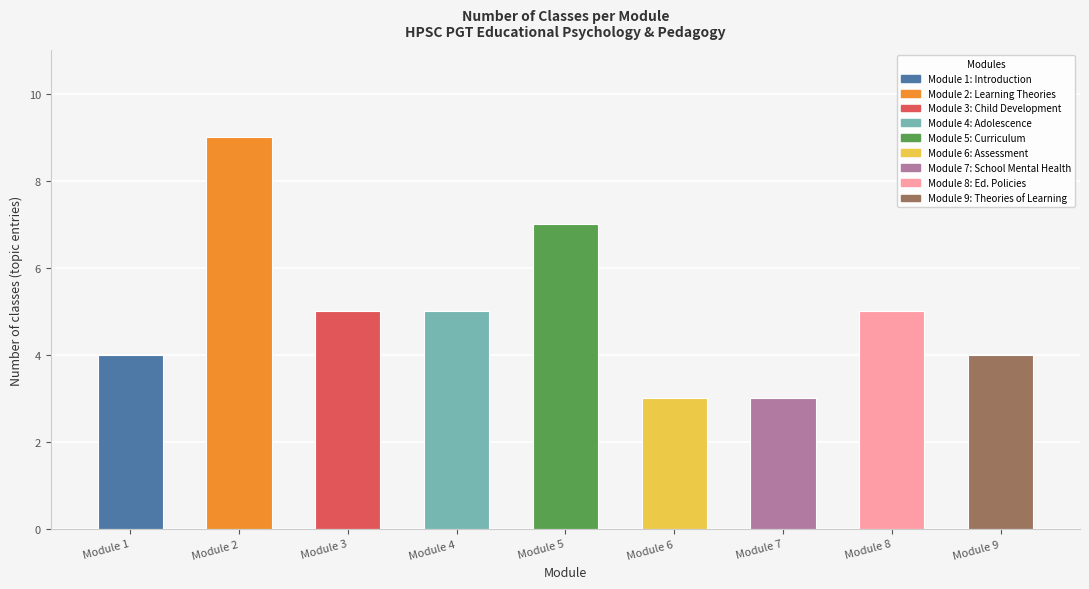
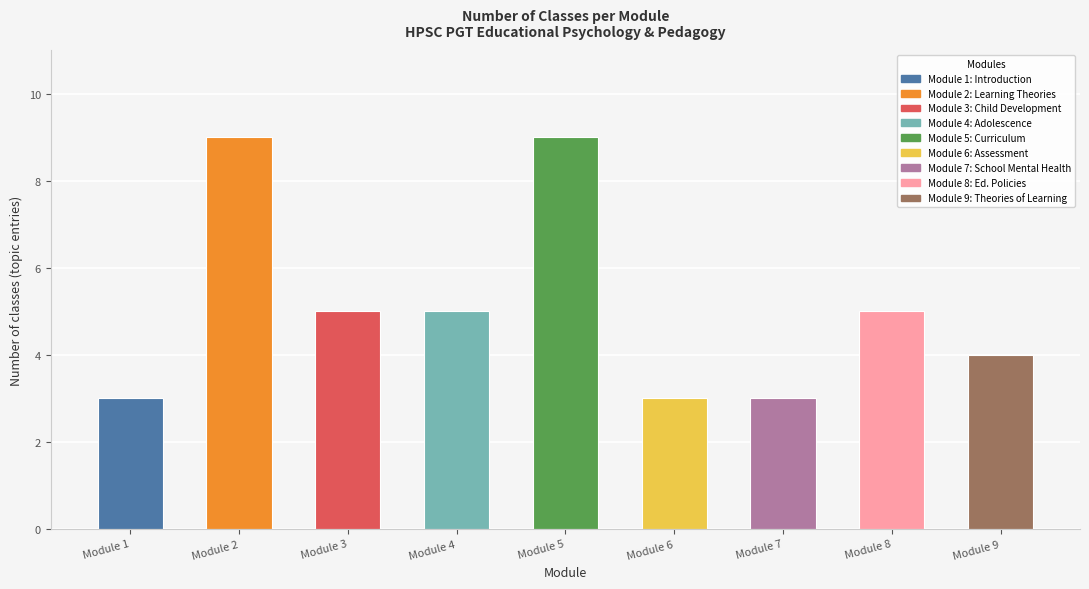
Module 1: 4 -> 3
Module 5: 7 -> 9
